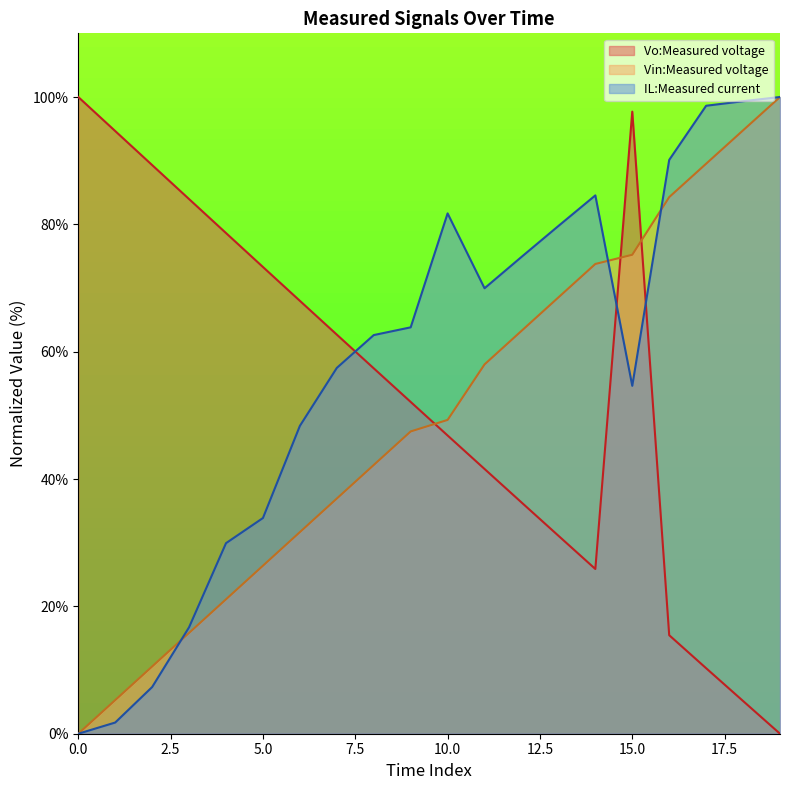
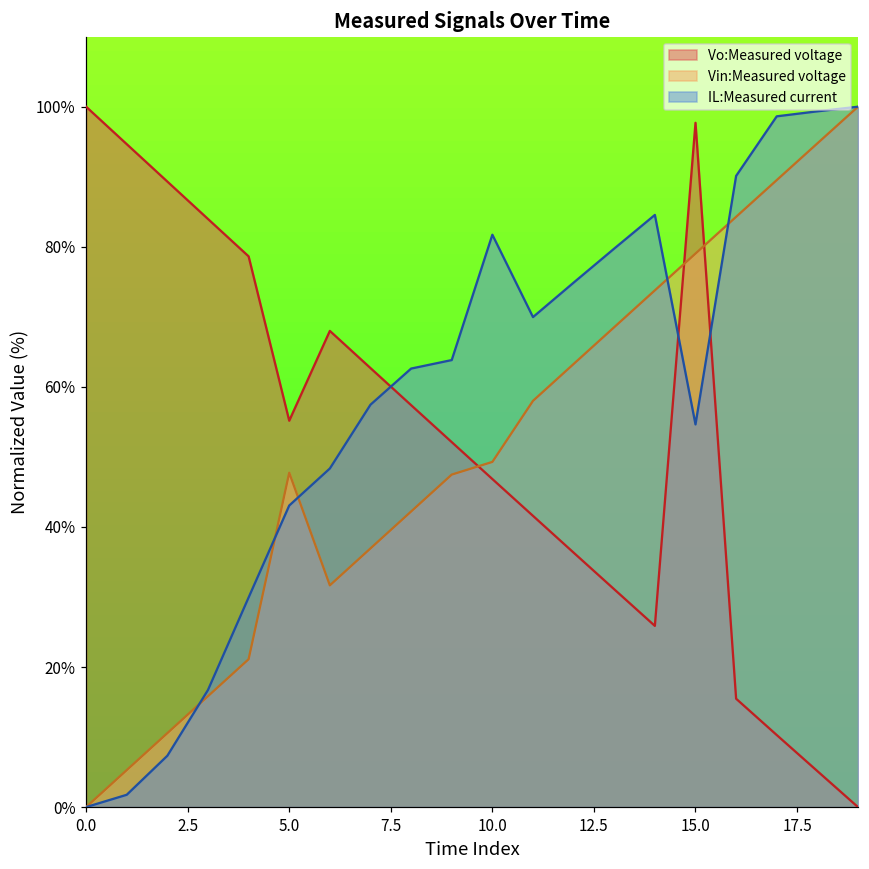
Vo:Measured voltage, 5.0: 73% -> 55%
Vin:Measured voltage, 5.0: 26% -> 48%
IL:Measured current, 5.0: 34% -> 43%
Vin:Measured voltage, 15.0: 75% -> 79%
